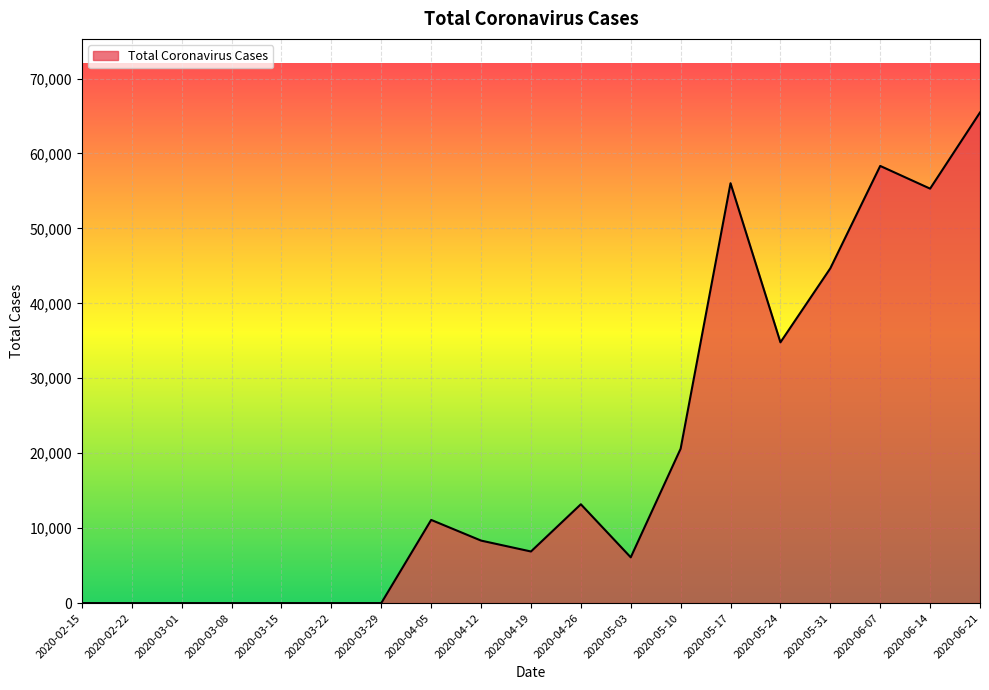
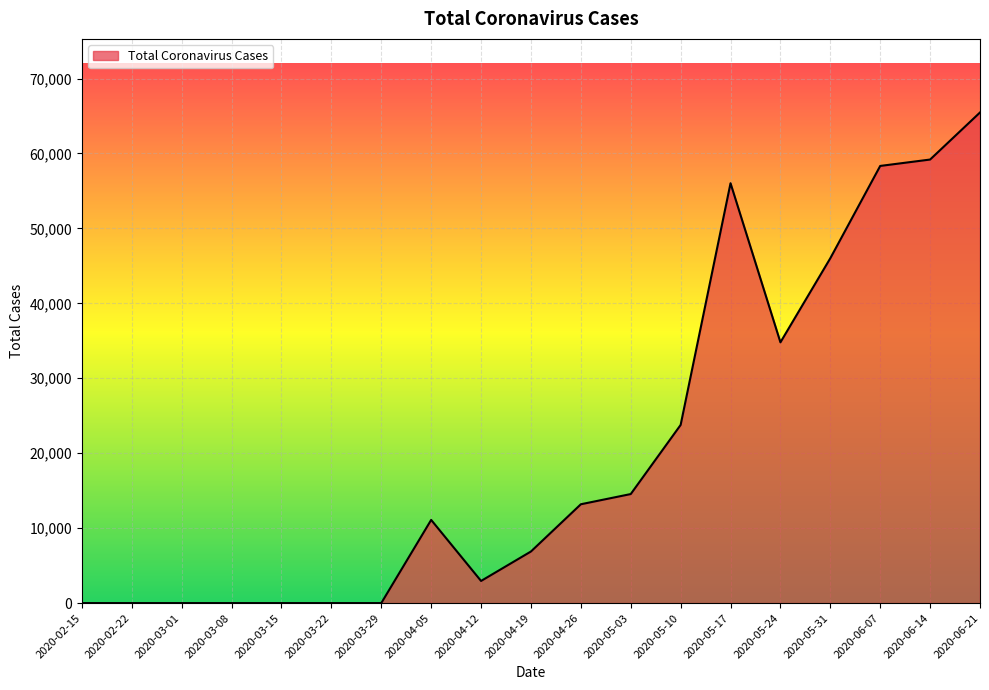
2020-04-12: 8,000 -> 3,000
2020-05-03: 6,000 -> 15,000
2020-05-10: 21,000 -> 24,000
2020-05-31: 45,000 -> 46,000
2020-06-14: 55,000 -> 59,000
